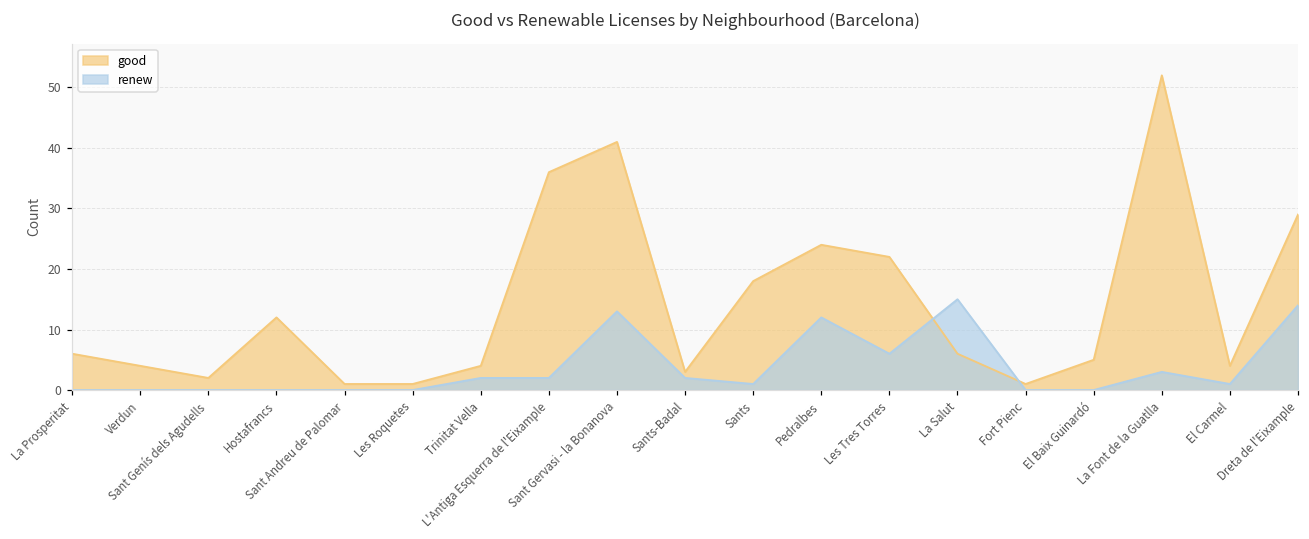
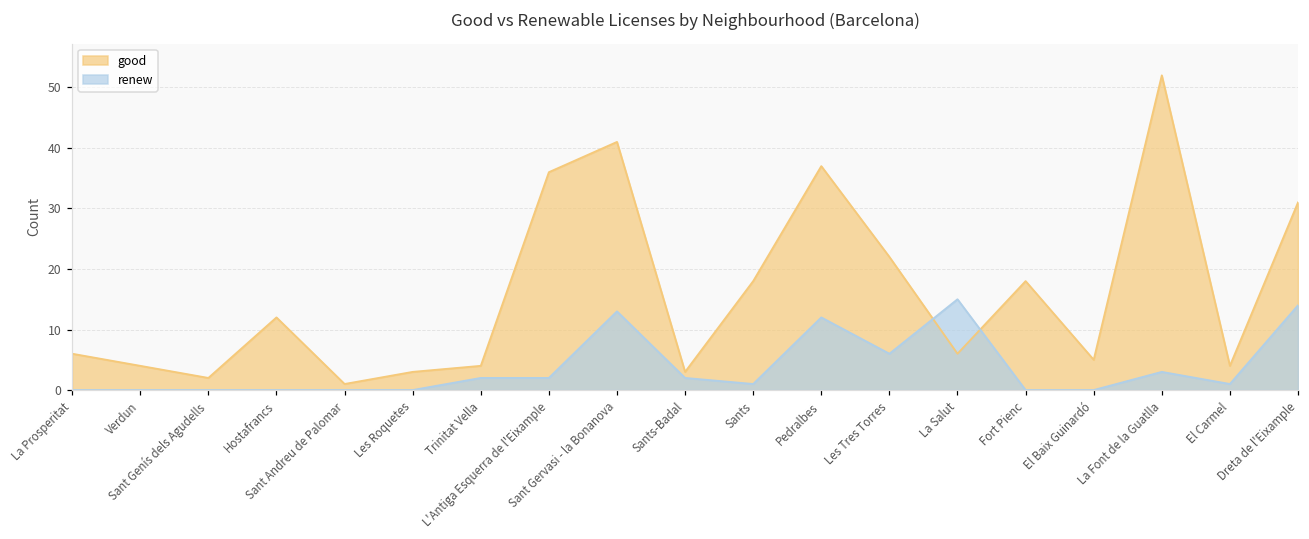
good, Les Roquetes: 1 -> 3
good, Pedralbes: 24 -> 37
good, Fort Pienc: 1 -> 18
good, Dreta de l'Eixample: 29 -> 31
